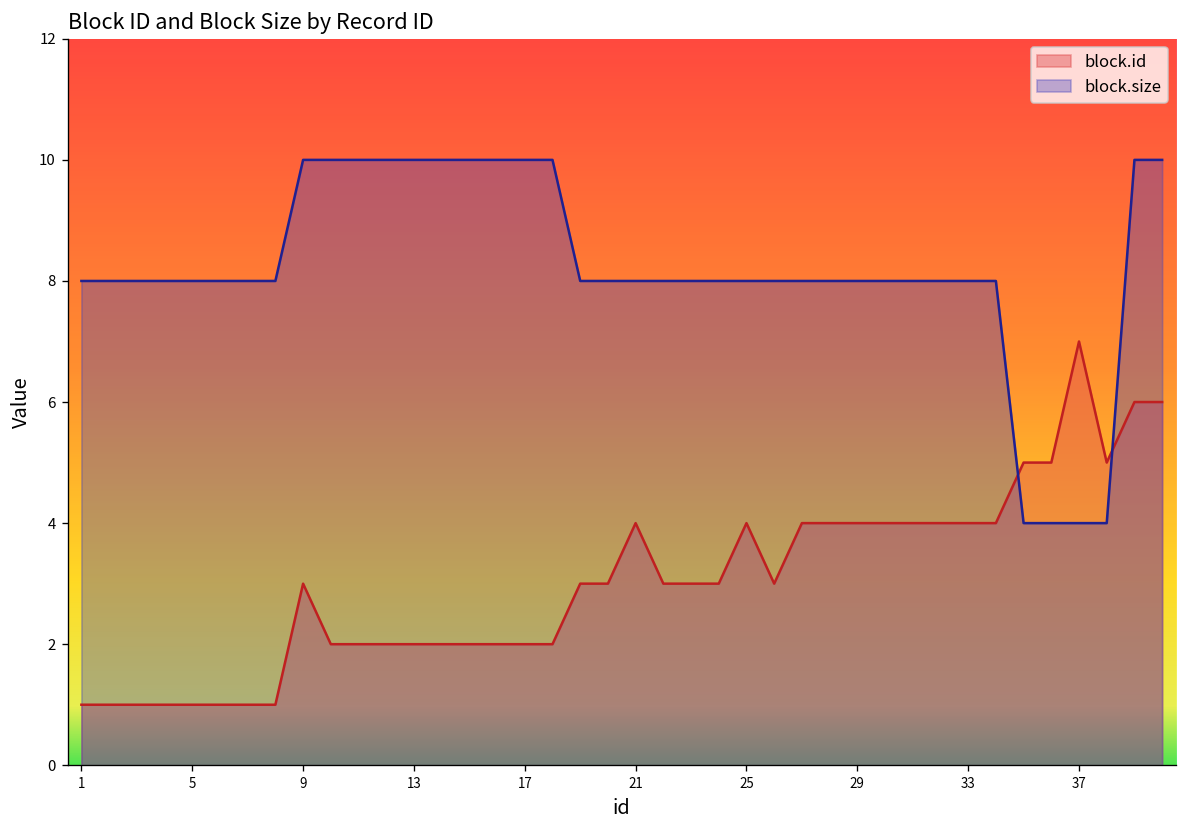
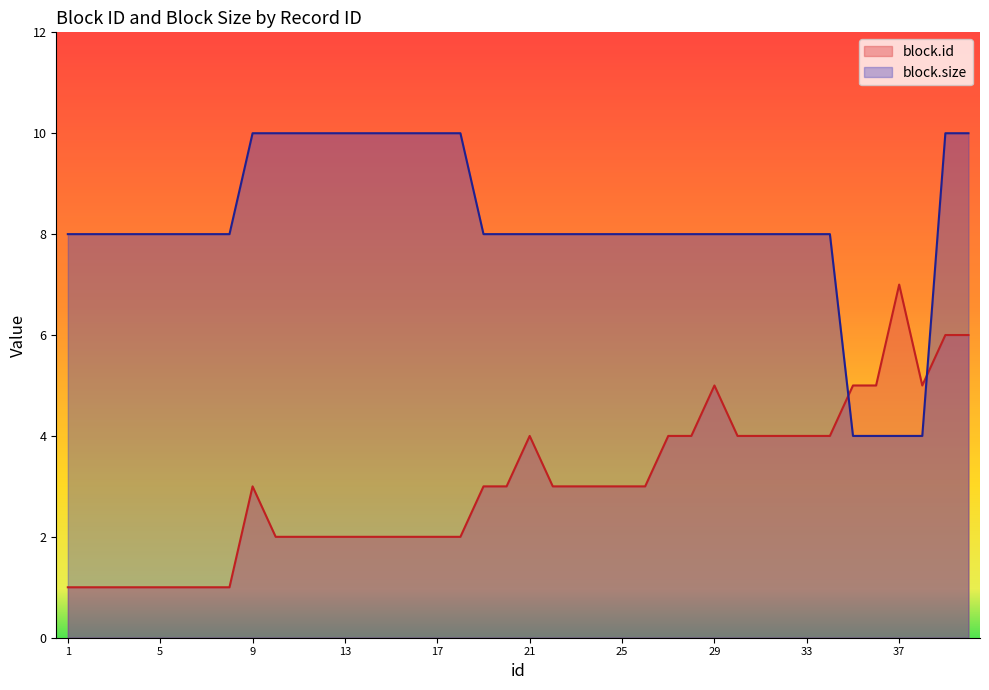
block.id, 25: 4 -> 3
block.id, 29: 4 -> 5
